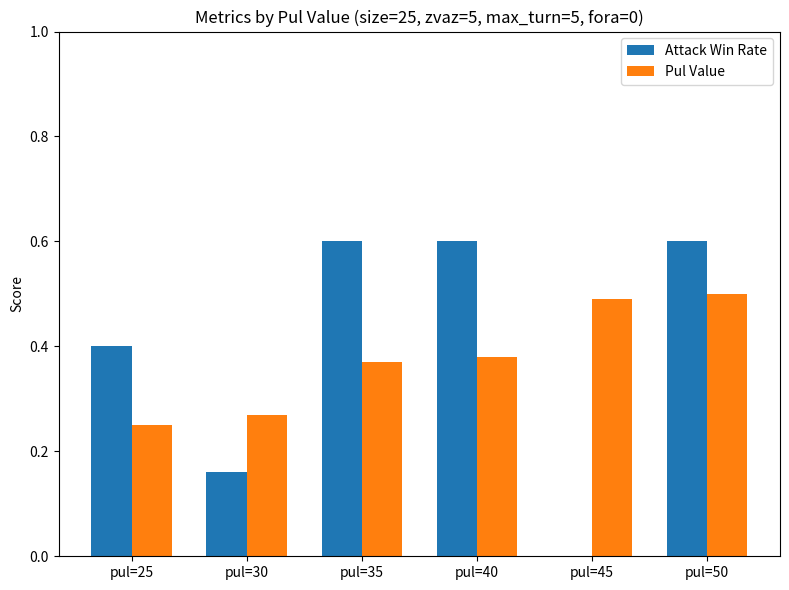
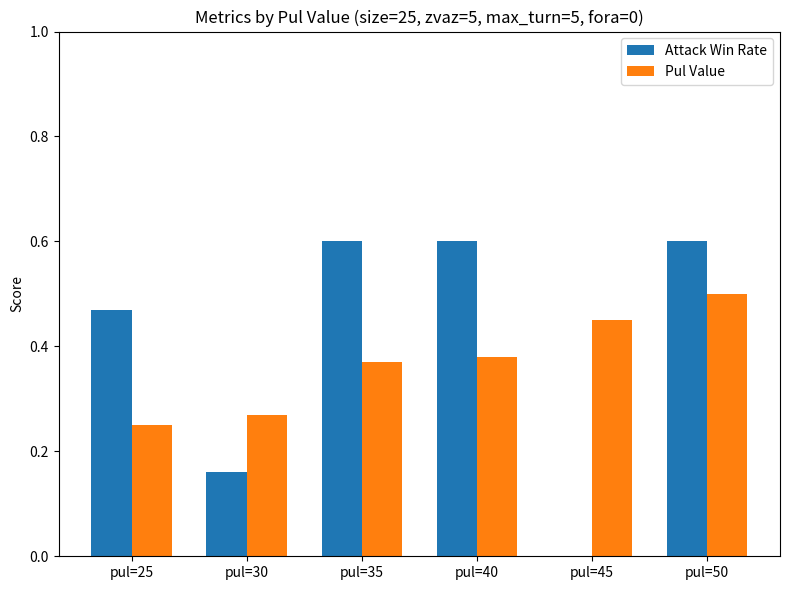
Attack Win Rate, pul=25: 0.40 -> 0.47
Pul Value, pul=45: 0.49 -> 0.45
